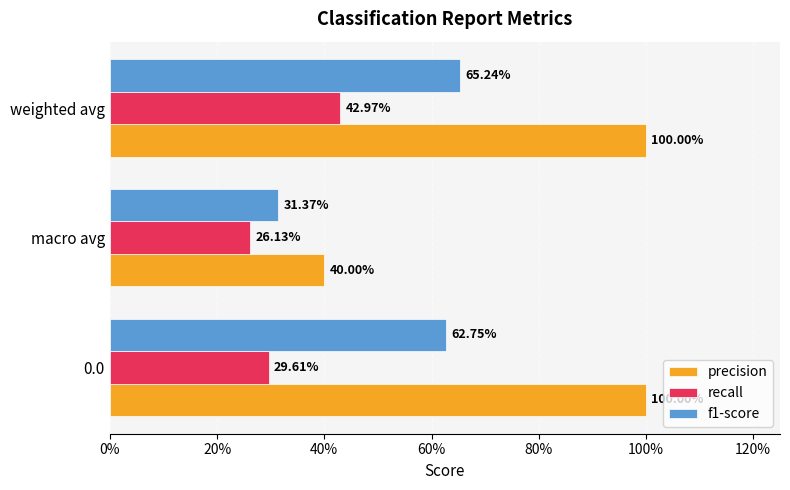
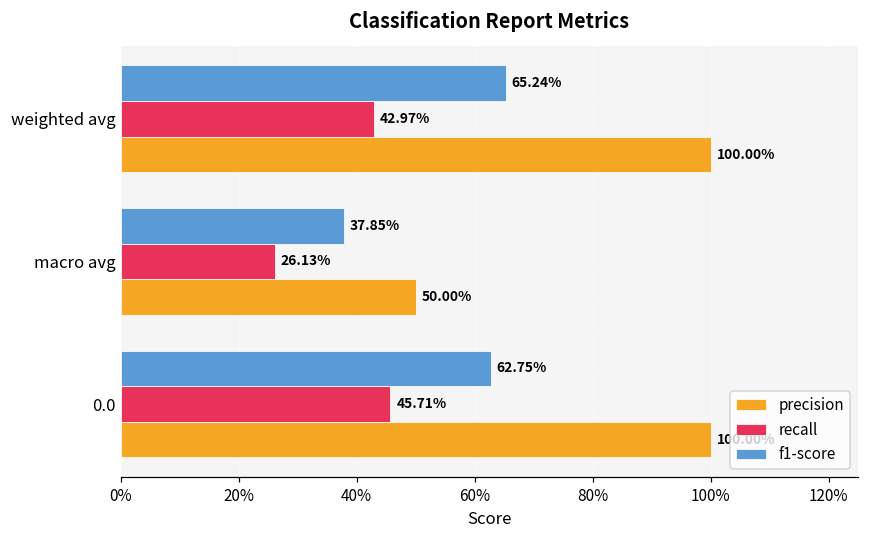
f1-score, macro avg: 31.37% -> 37.85%
precision, macro avg: 40.00% -> 50.00%
recall, 0.0: 29.61% -> 45.71%
